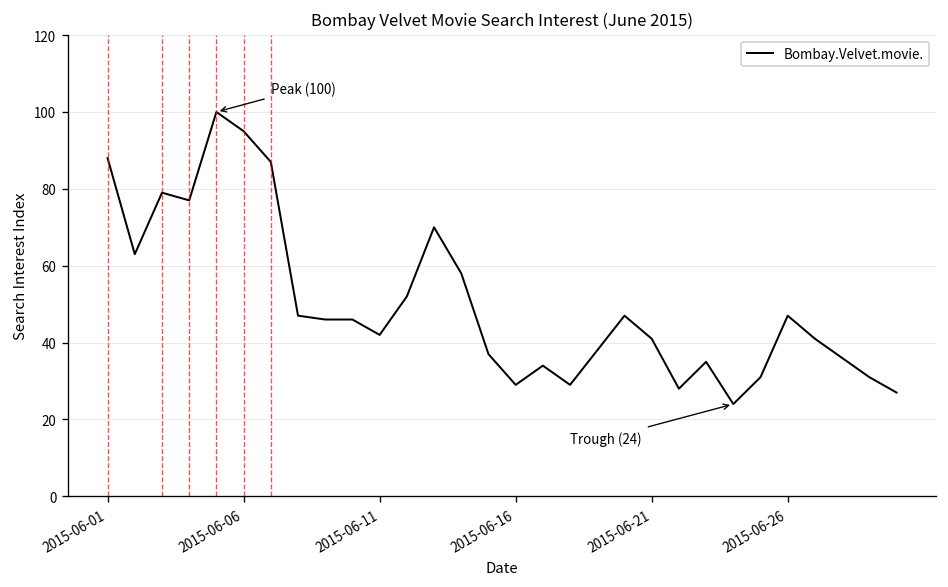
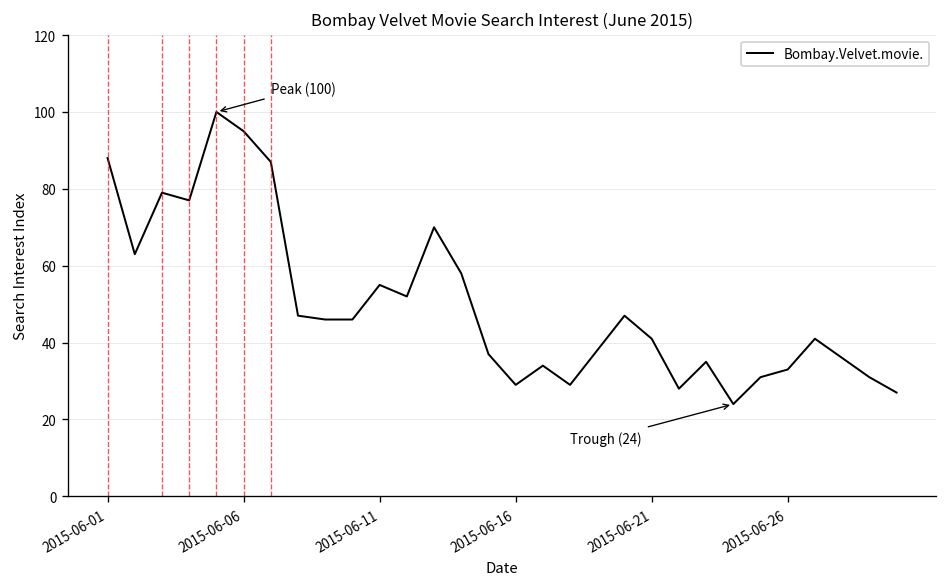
2015-06-11: 42 -> 55
2015-06-26: 47 -> 33
